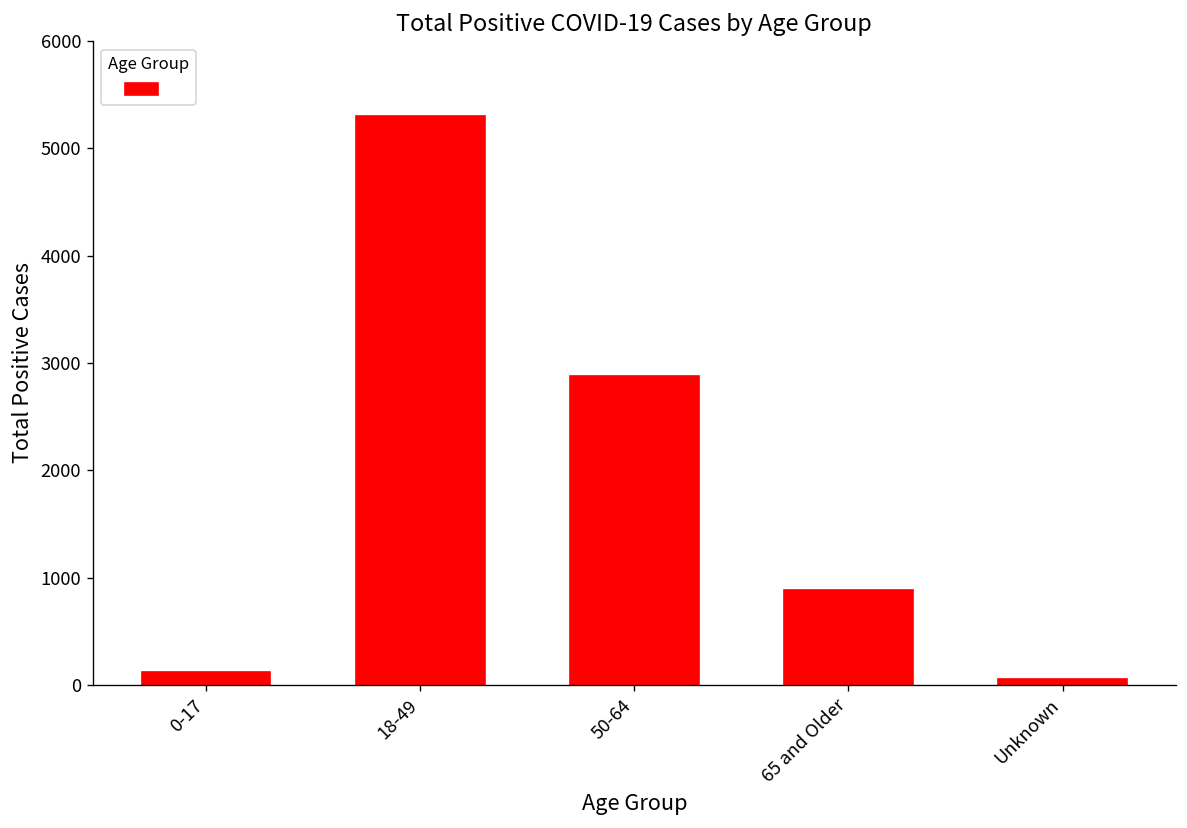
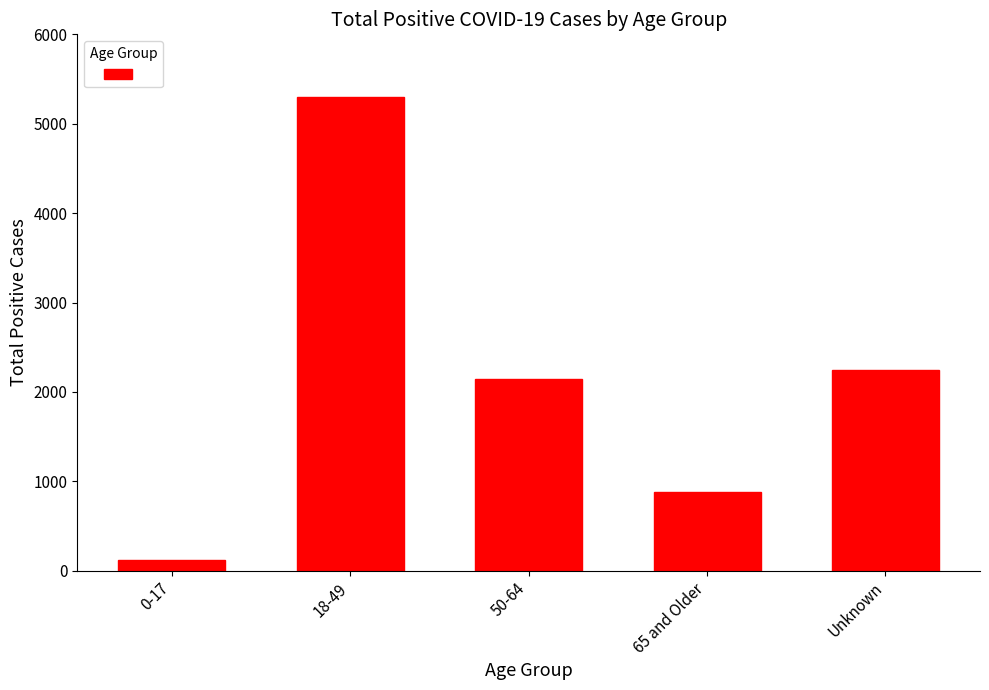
50-64: 2900 -> 2100
Unknown: 100 -> 2200
